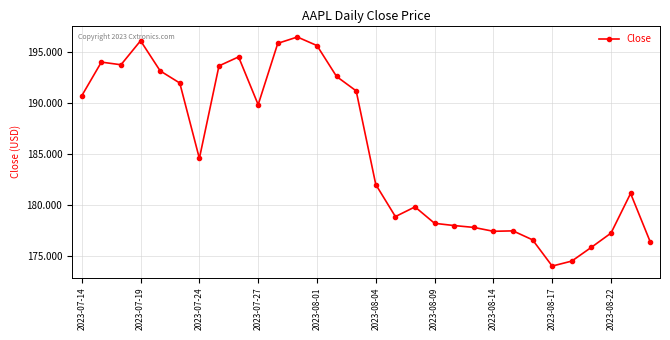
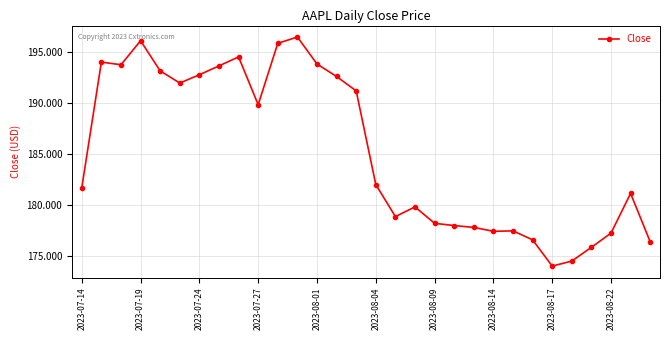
2023-07-14: 190.7 -> 181.7
2023-07-24: 184.6 -> 192.8
2023-08-01: 195.6 -> 193.8
